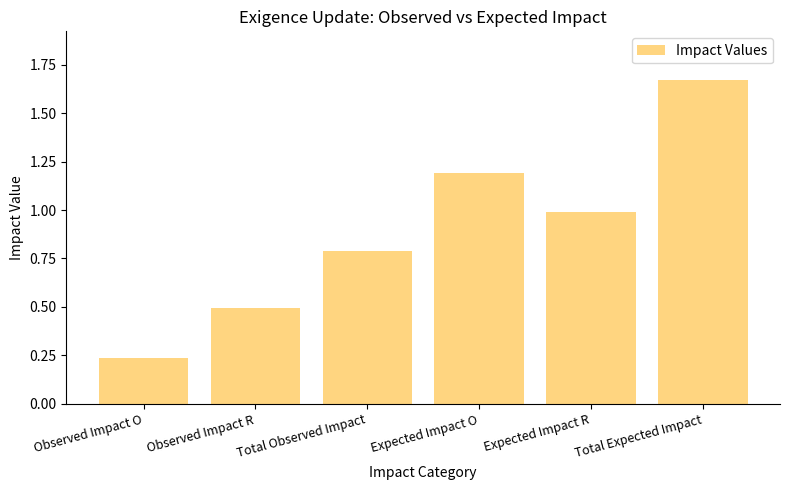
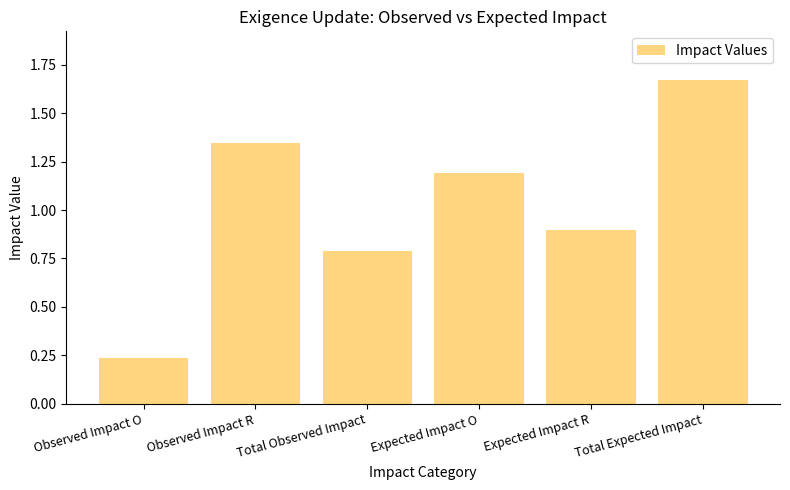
Observed Impact R: 0.50 -> 1.34
Expected Impact R: 0.99 -> 0.90
